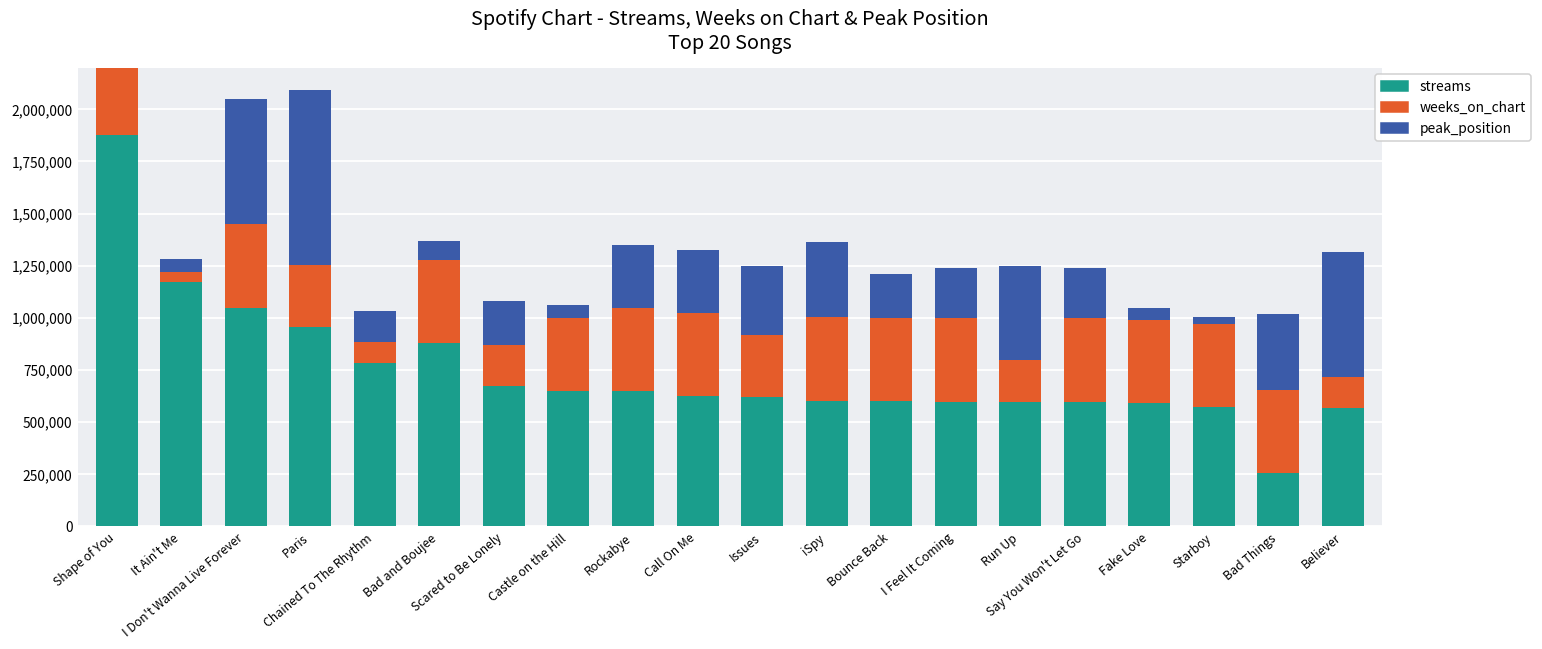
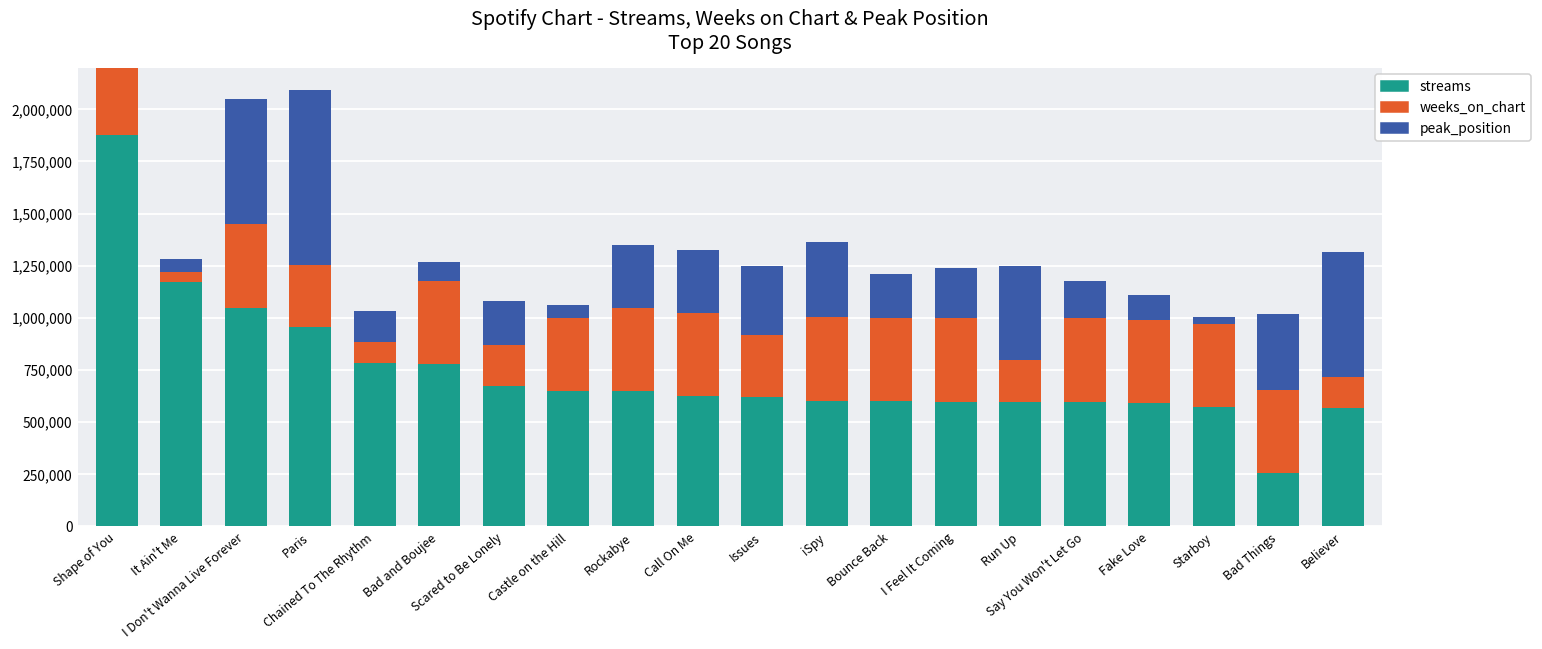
streams, Bad and Boujee: 880,000 -> 780,000
peak_position, Say You Won't Let Go: 240,000 -> 180,000
peak_position, Fake Love: 60,000 -> 120,000
